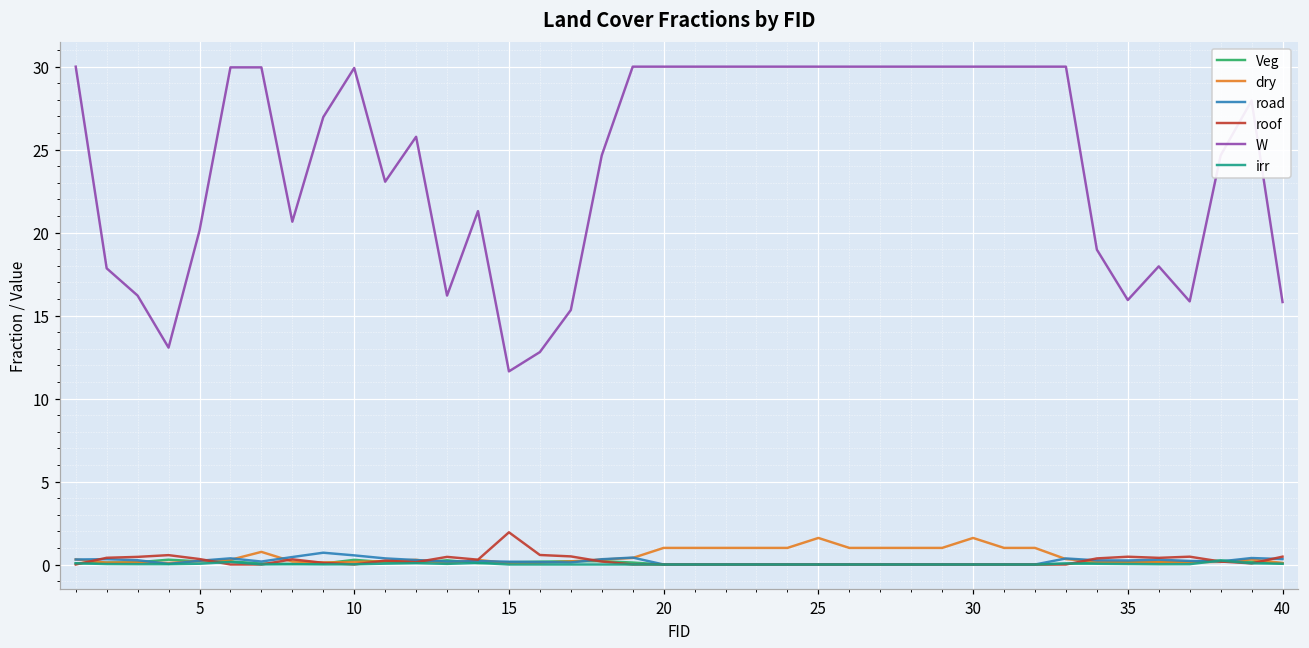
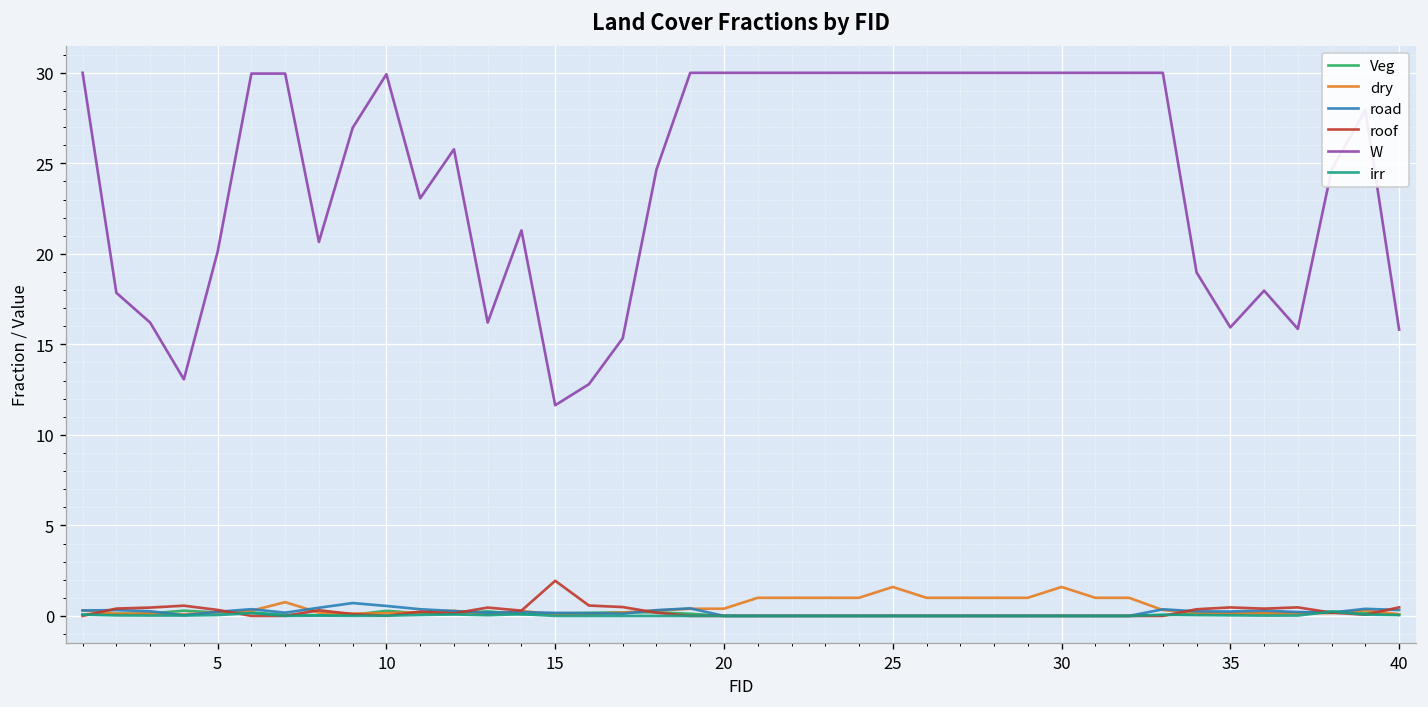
dry, 20: 1.0 -> 0.4
